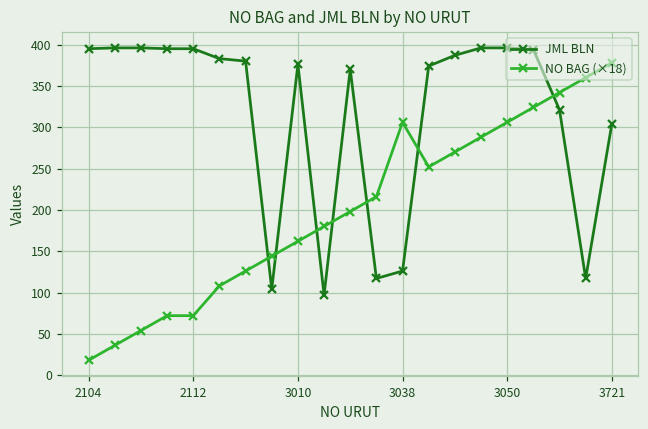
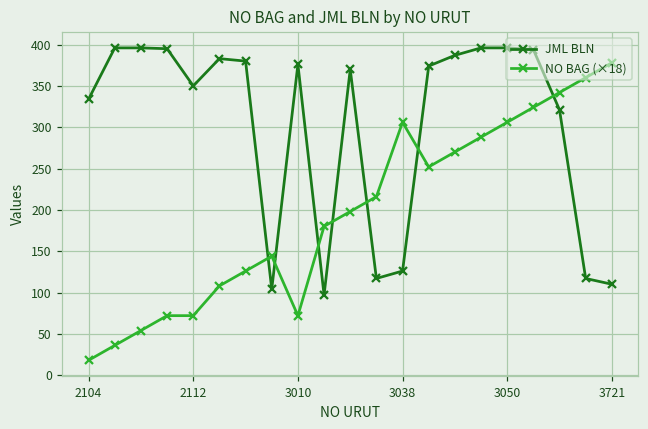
JML BLN, 2104: 400 -> 330
JML BLN, 2112: 400 -> 350
NO BAG (×18), 3010: 160 -> 70
JML BLN, 3721: 300 -> 110
